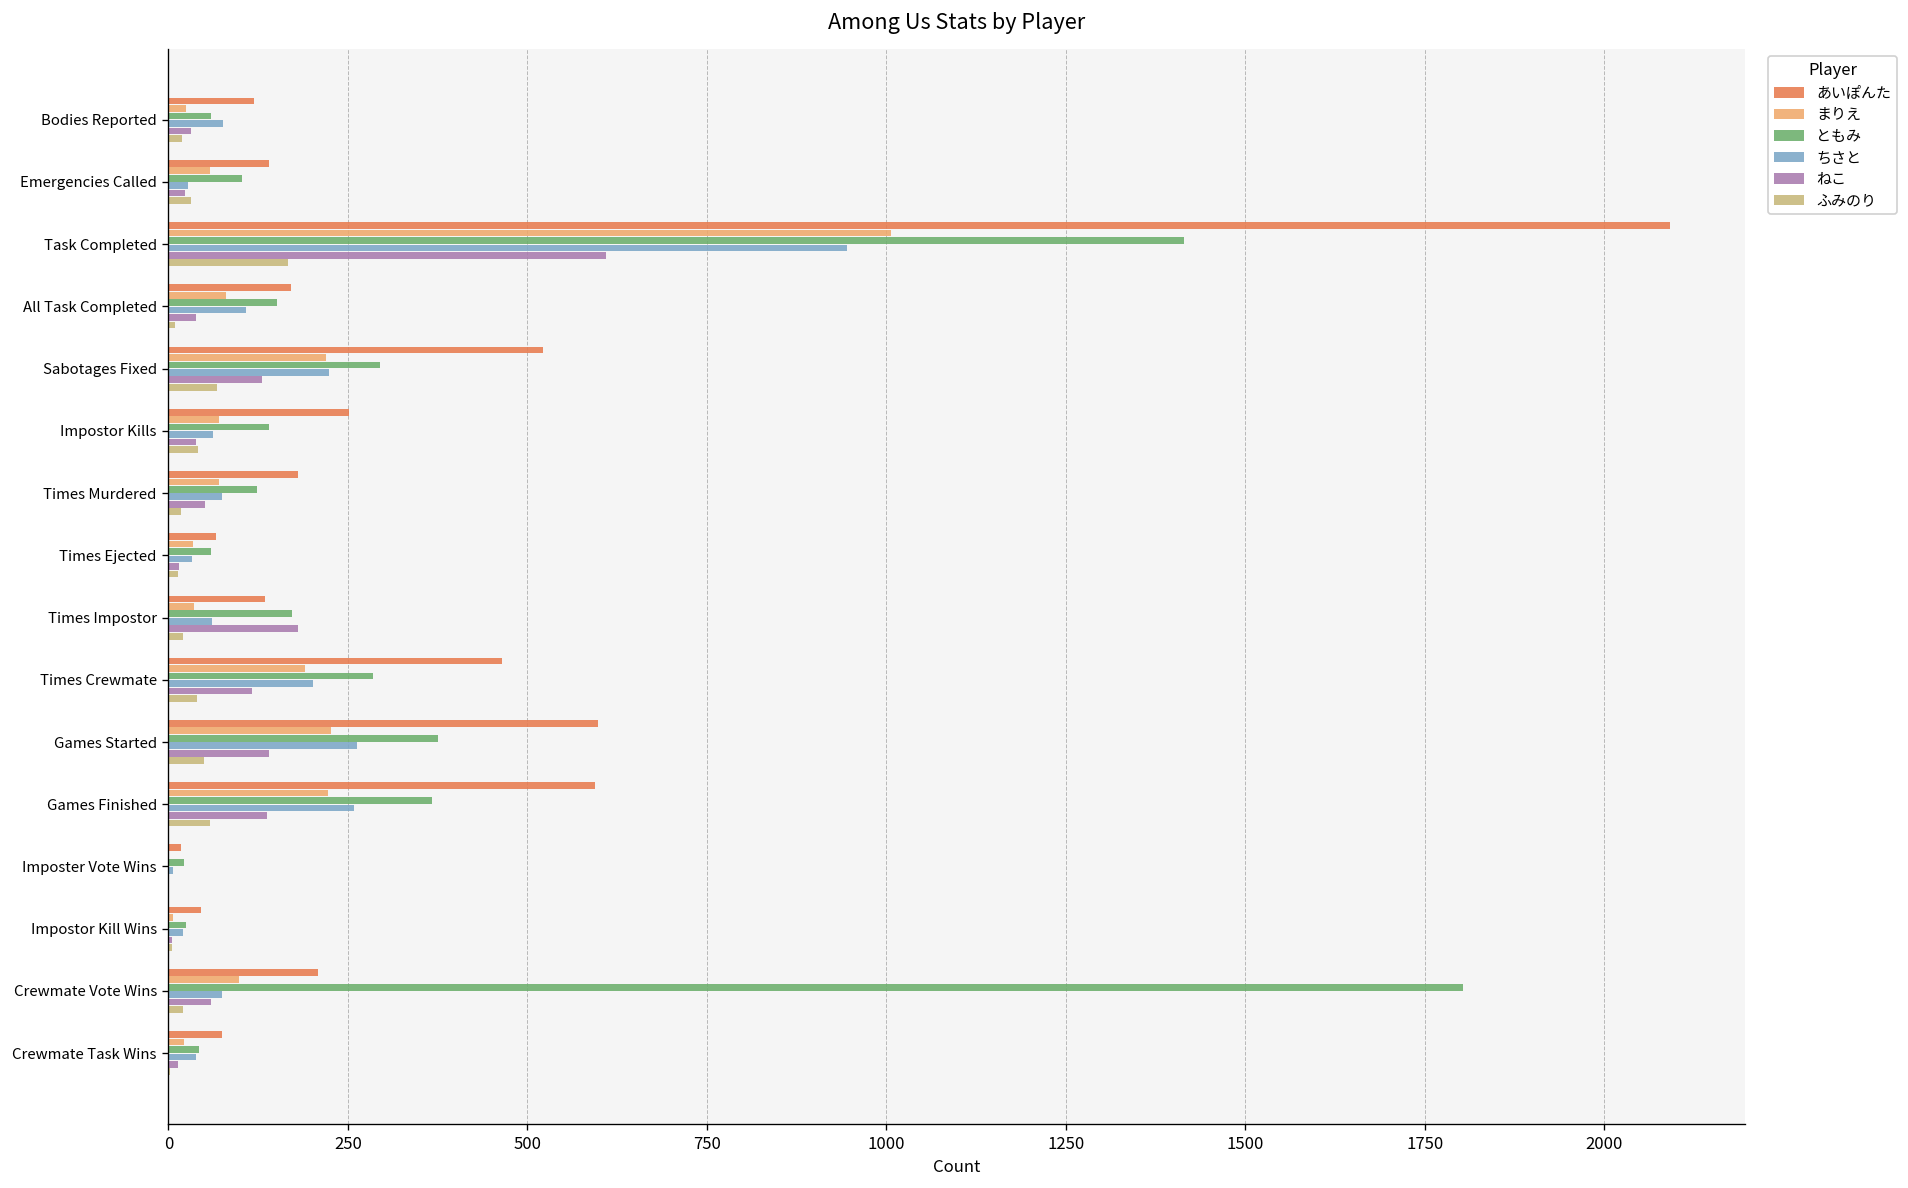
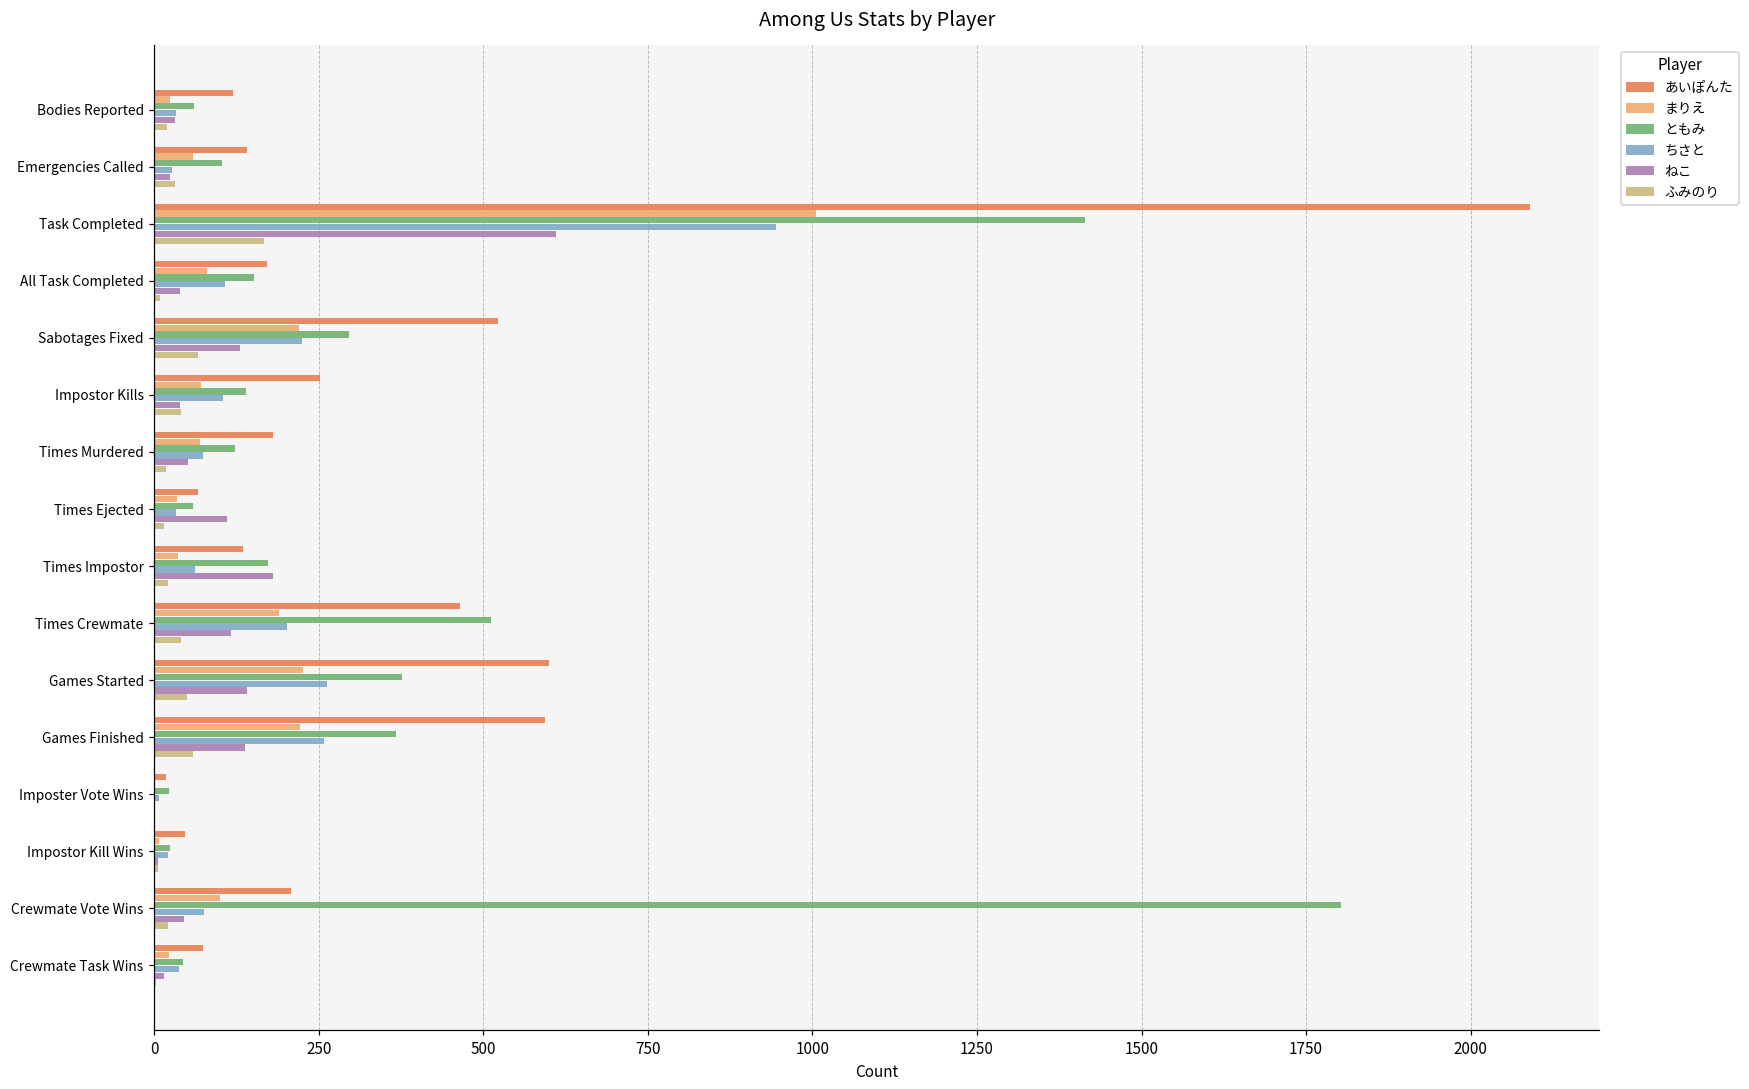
ちさと, Bodies Reported: 80 -> 30
ちさと, Impostor Kills: 60 -> 110
ねこ, Times Ejected: 20 -> 110
ともみ, Times Crewmate: 290 -> 510
ねこ, Crewmate Vote Wins: 60 -> 50
